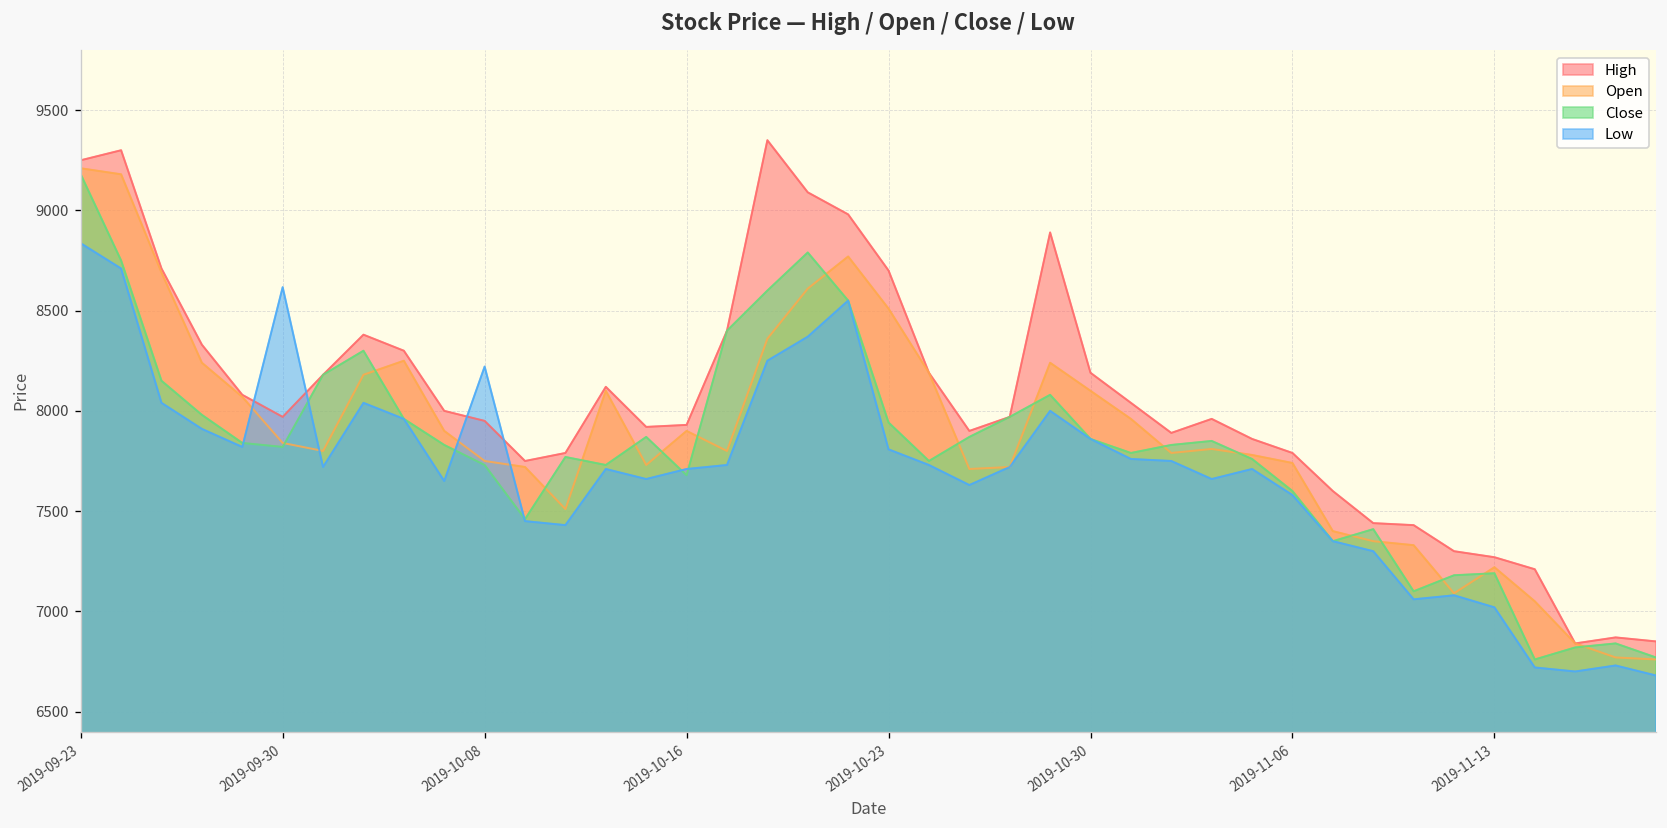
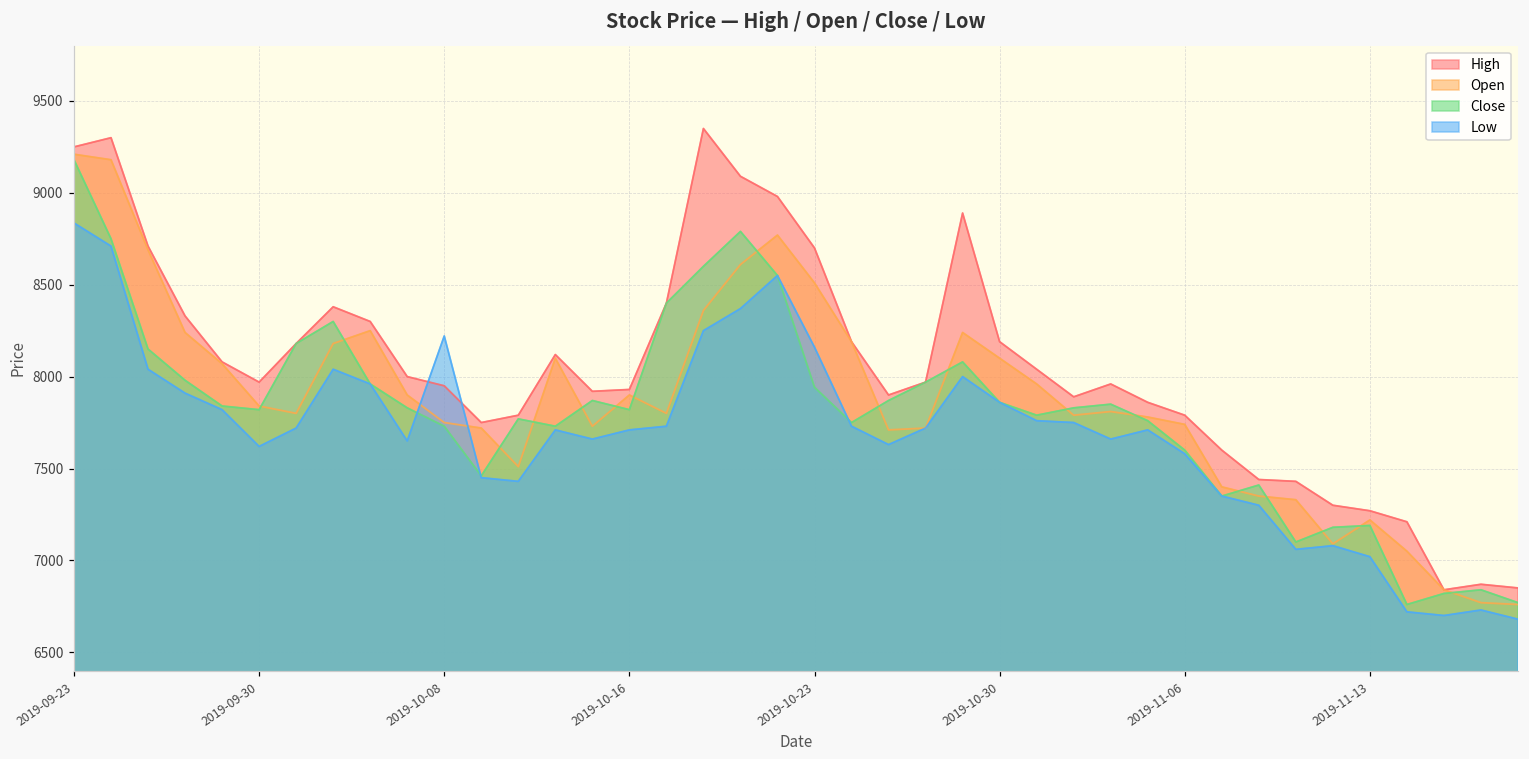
Low, 2019-09-30: 8620 -> 7620
Close, 2019-10-16: 7680 -> 7820
Low, 2019-10-23: 7810 -> 8160
